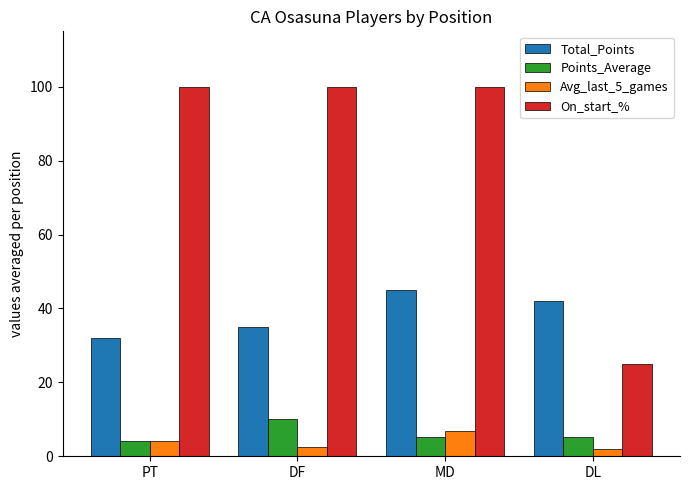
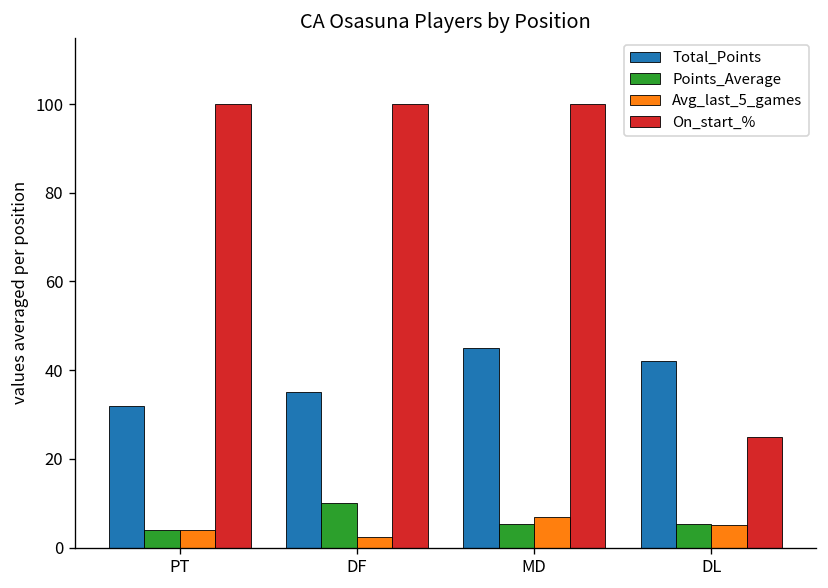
Avg_last_5_games, DL: 2 -> 5
